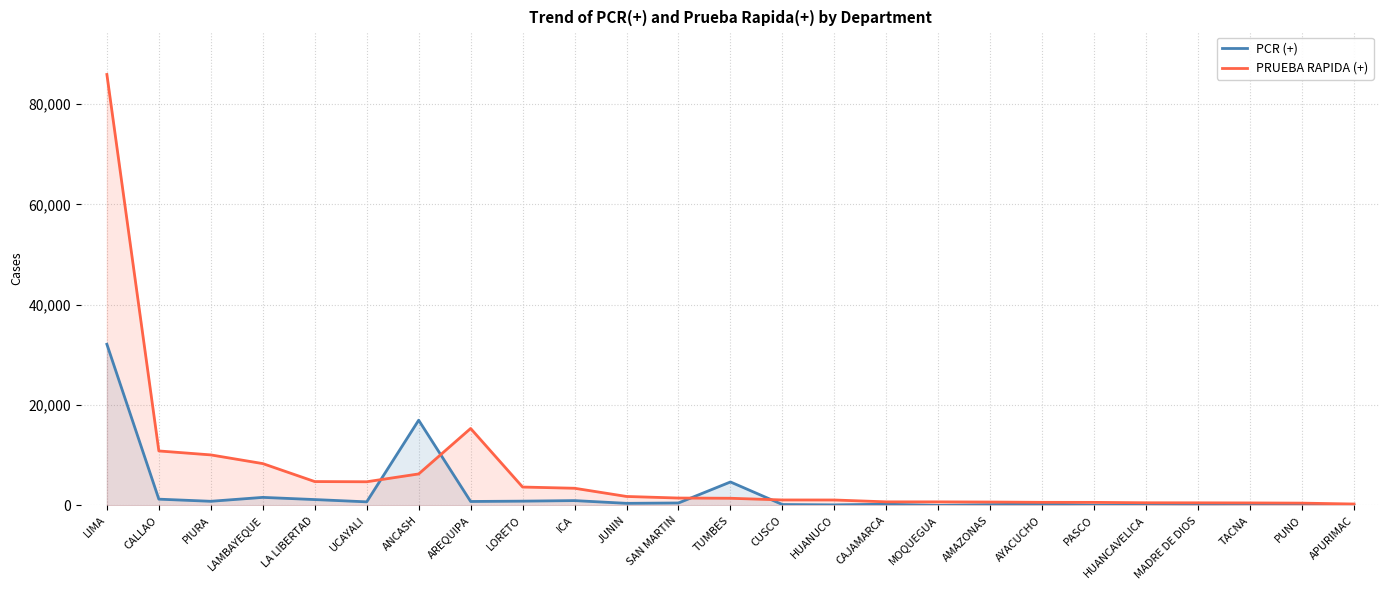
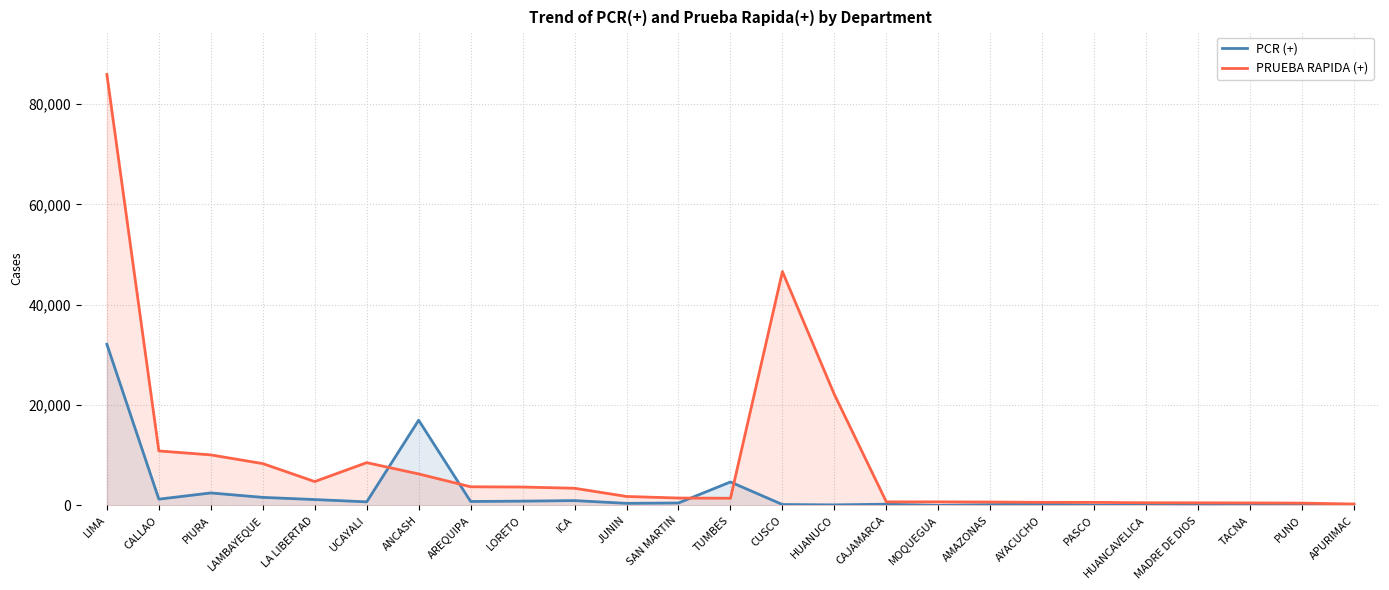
PCR (+), PIURA: 1,000 -> 2,000
PRUEBA RAPIDA (+), UCAYALI: 5,000 -> 9,000
PRUEBA RAPIDA (+), AREQUIPA: 15,000 -> 4,000
PRUEBA RAPIDA (+), CUSCO: 1,000 -> 47,000
PRUEBA RAPIDA (+), HUANUCO: 1,000 -> 22,000
